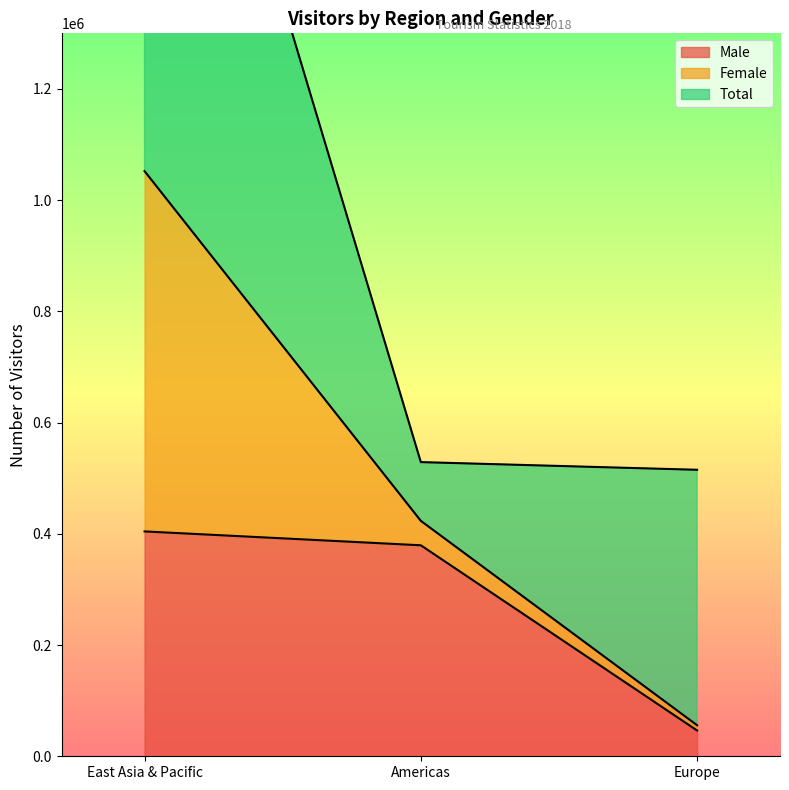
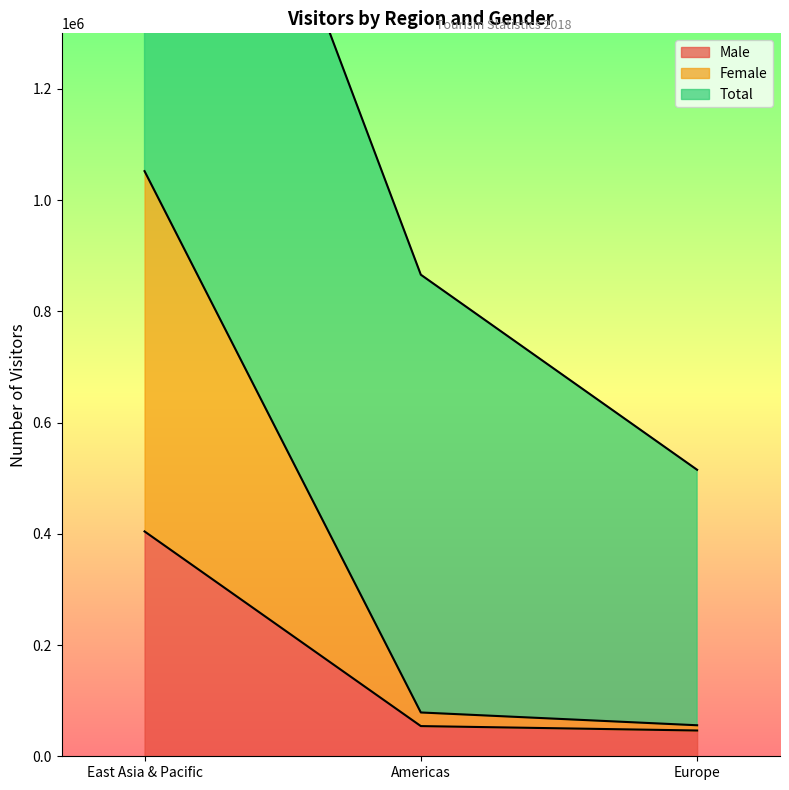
Male, Americas: 380000 -> 50000
Female, Americas: 40000 -> 20000
Total, Americas: 110000 -> 790000
